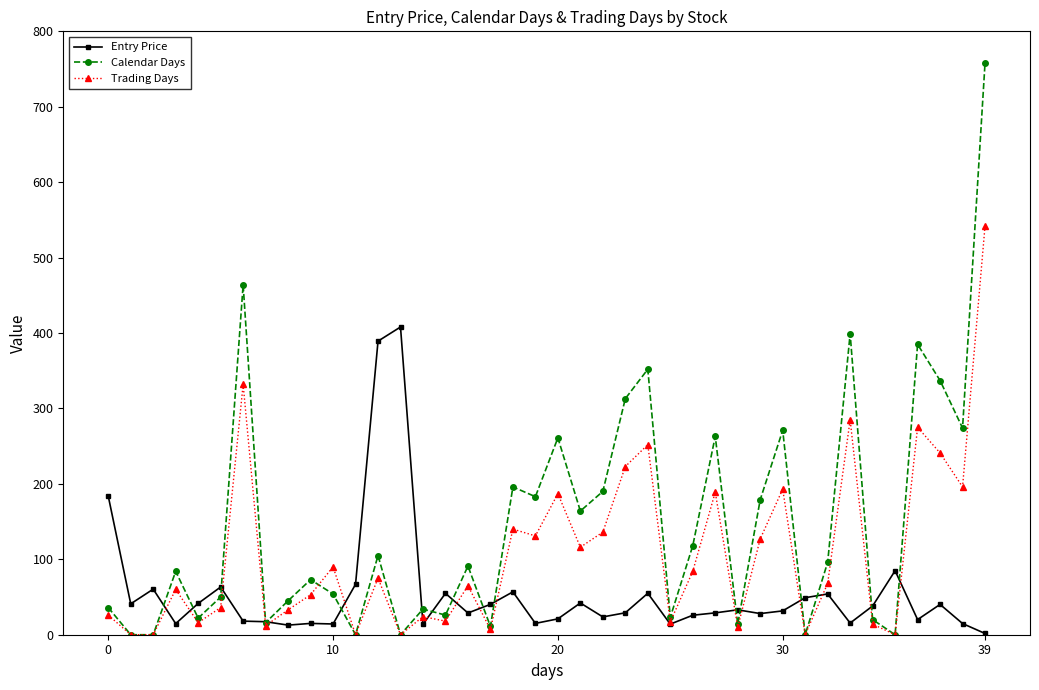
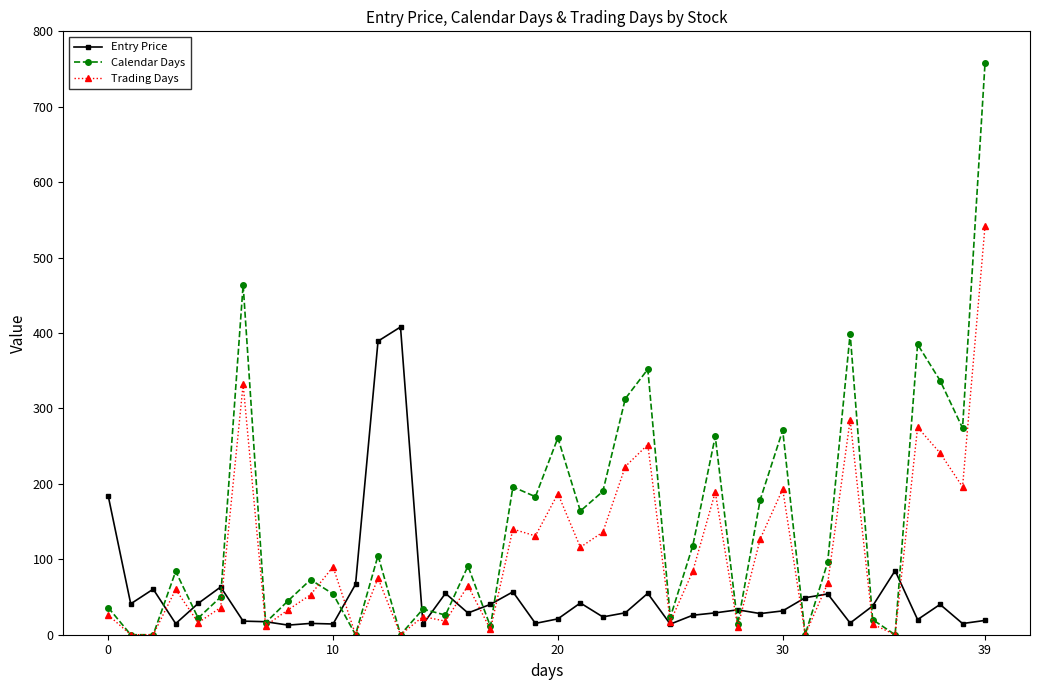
Entry Price, 39: 0 -> 20
